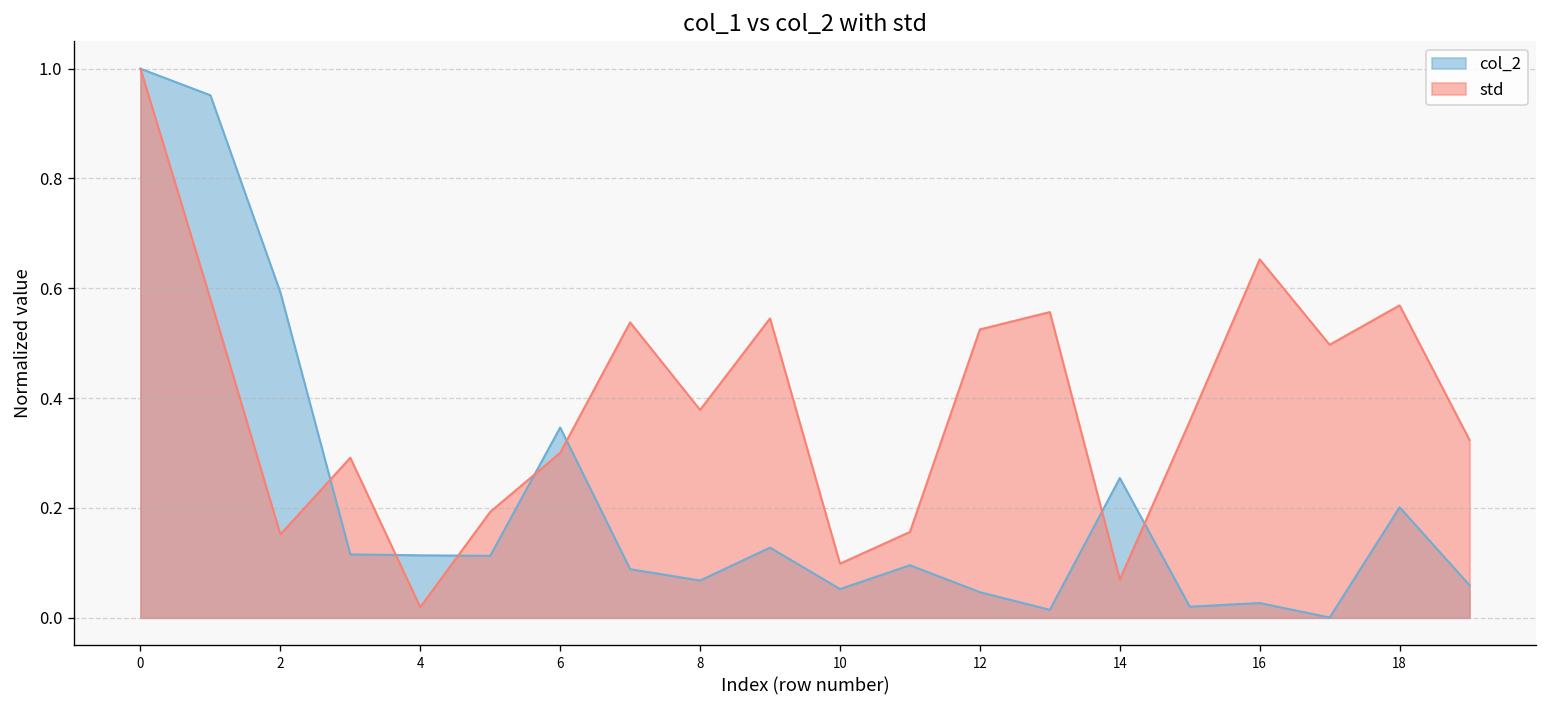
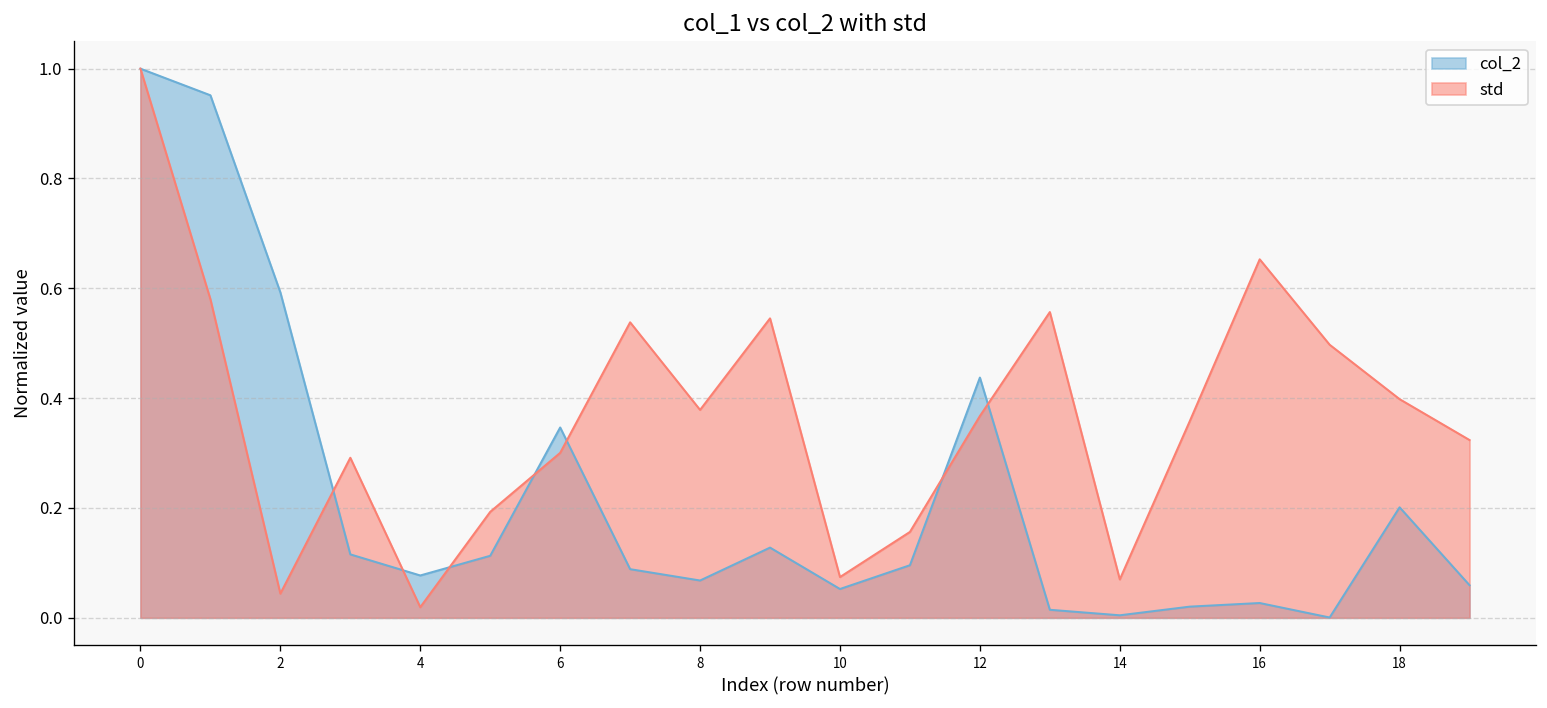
std, 2: 0.15 -> 0.04
col_2, 4: 0.11 -> 0.08
std, 10: 0.10 -> 0.07
col_2, 12: 0.05 -> 0.44
std, 12: 0.53 -> 0.37
col_2, 14: 0.25 -> 0.00
std, 18: 0.57 -> 0.40
